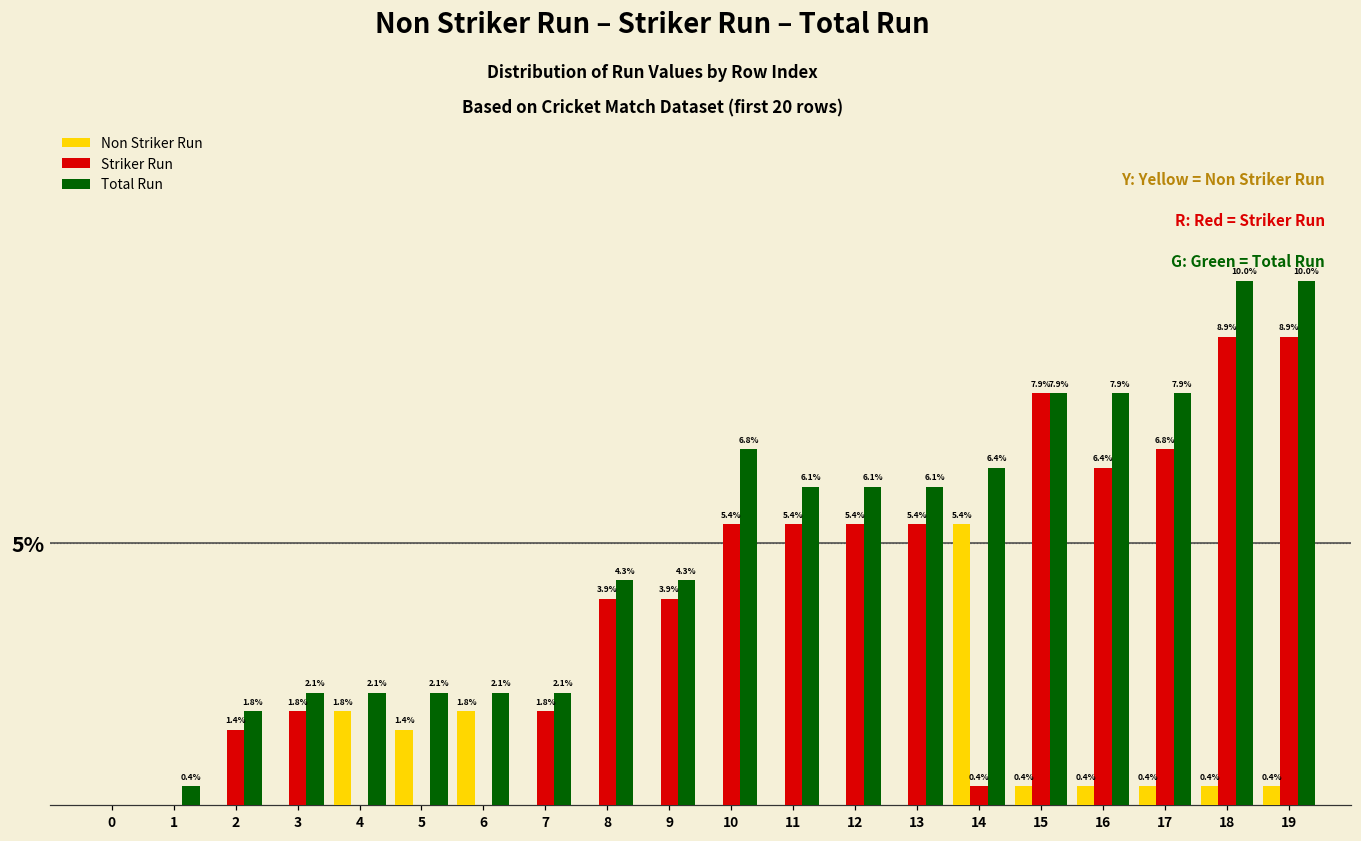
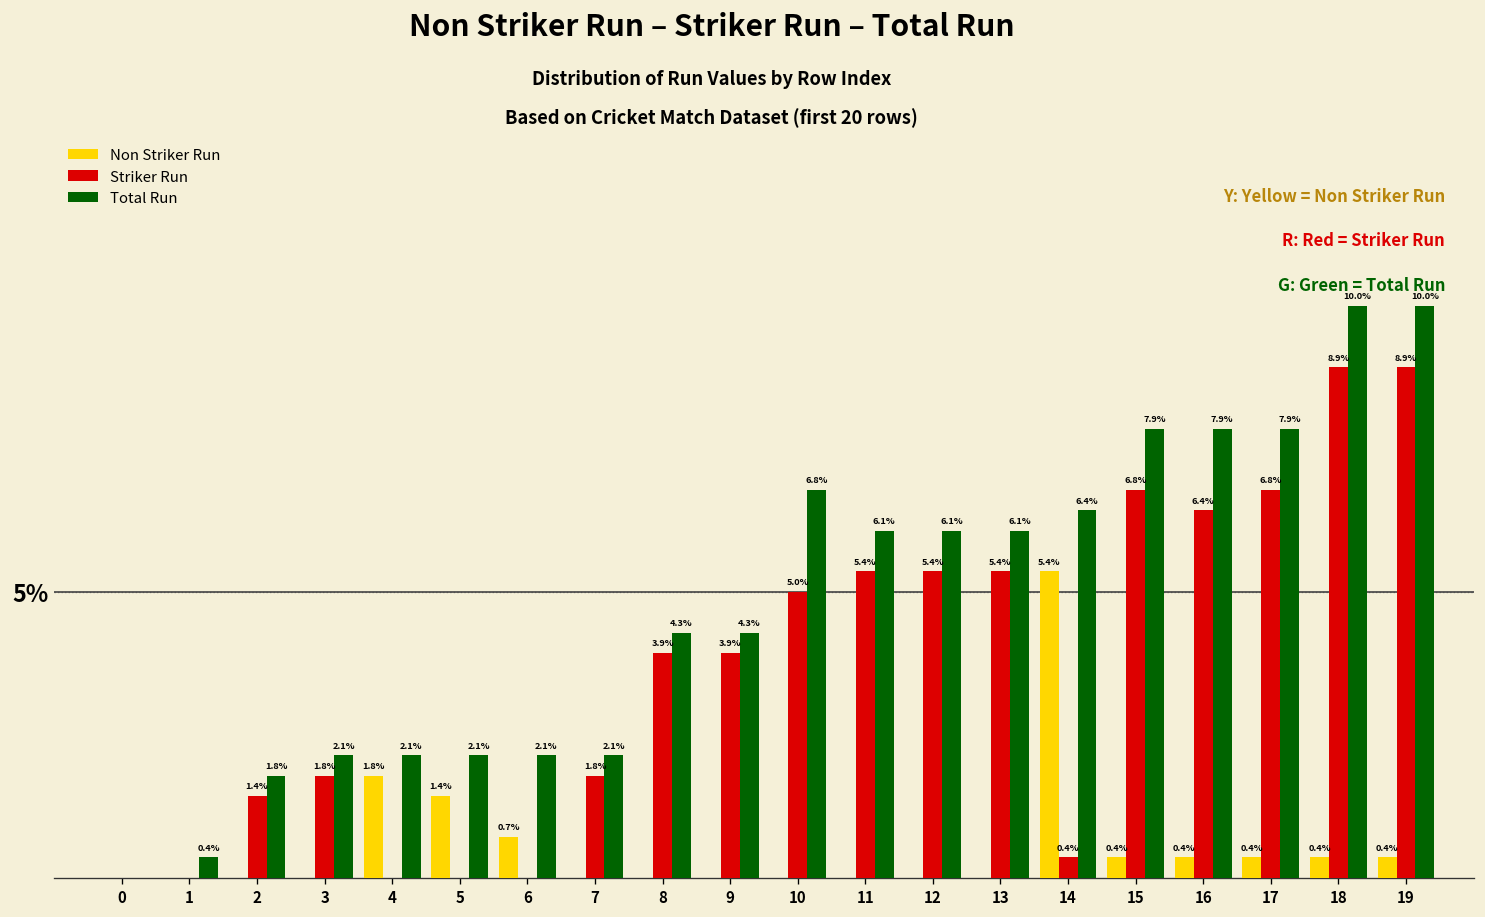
Non Striker Run, 6: 1.8% -> 0.7%
Striker Run, 10: 5.4% -> 5.0%
Striker Run, 15: 7.9% -> 6.8%
